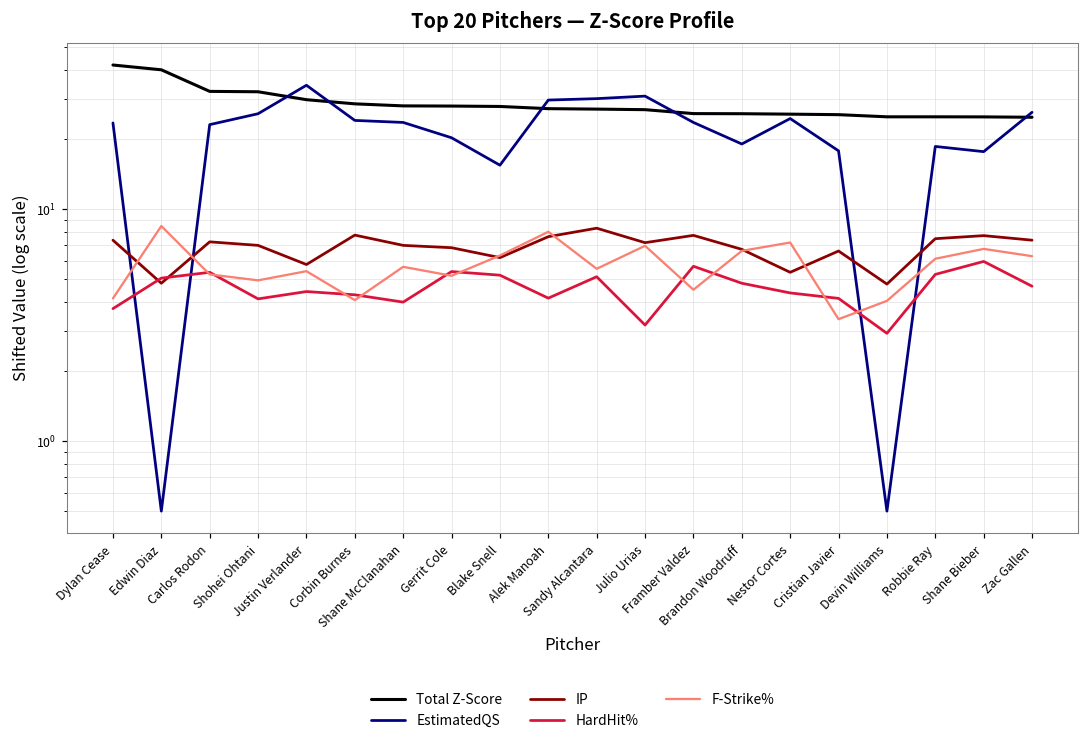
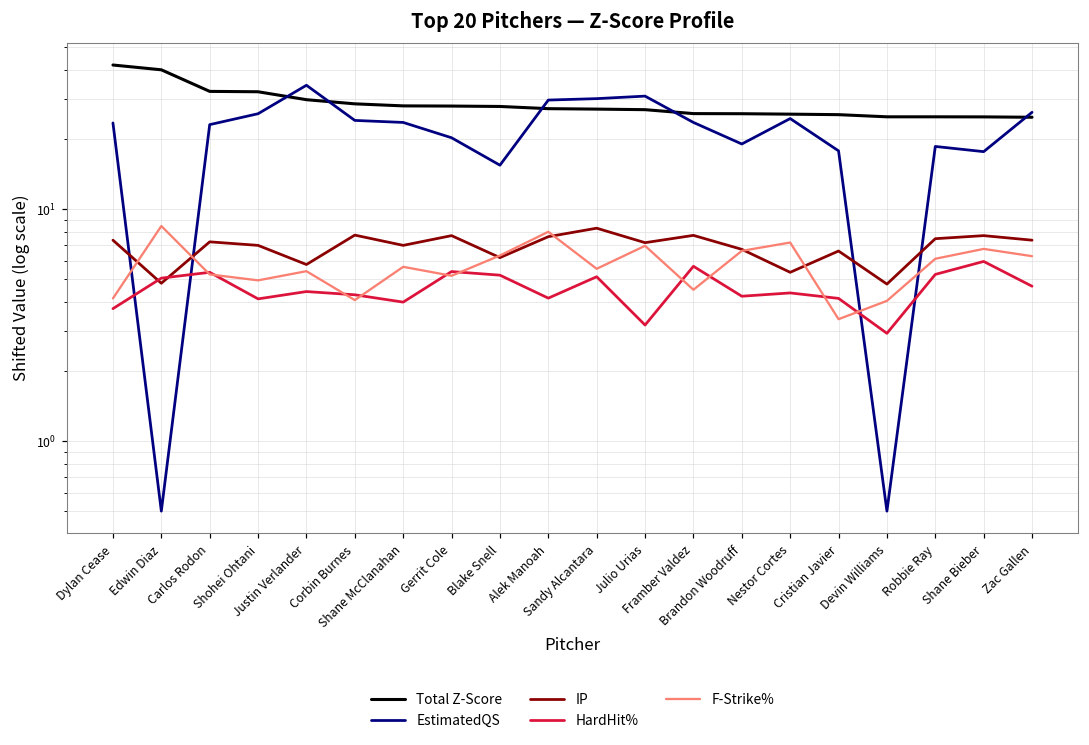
IP, Gerrit Cole: 6.8 -> 7.7
HardHit%, Brandon Woodruff: 4.8 -> 4.2
